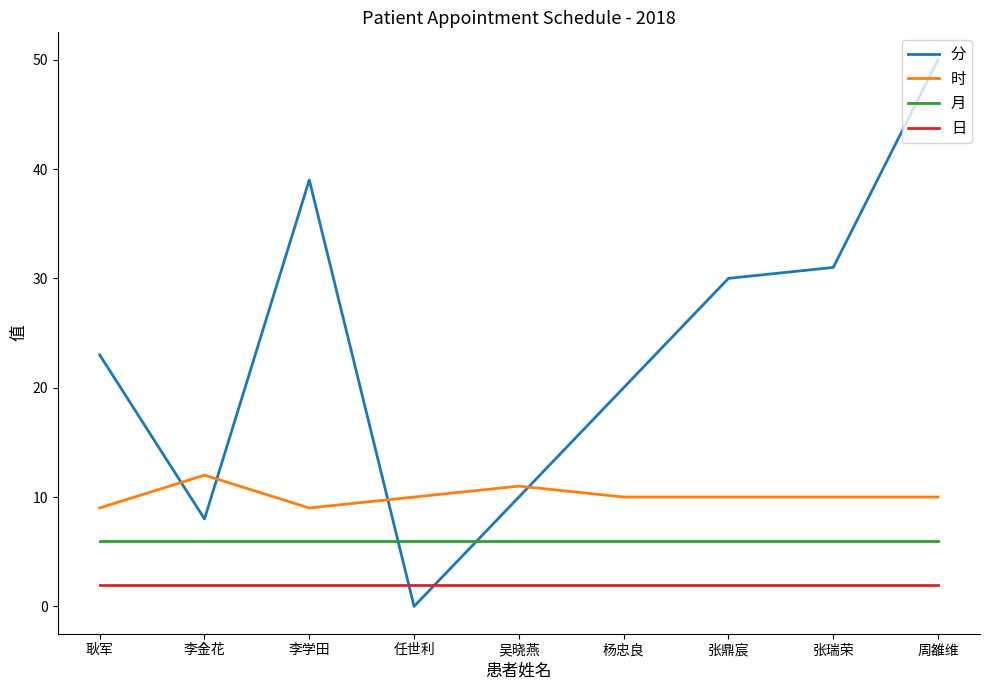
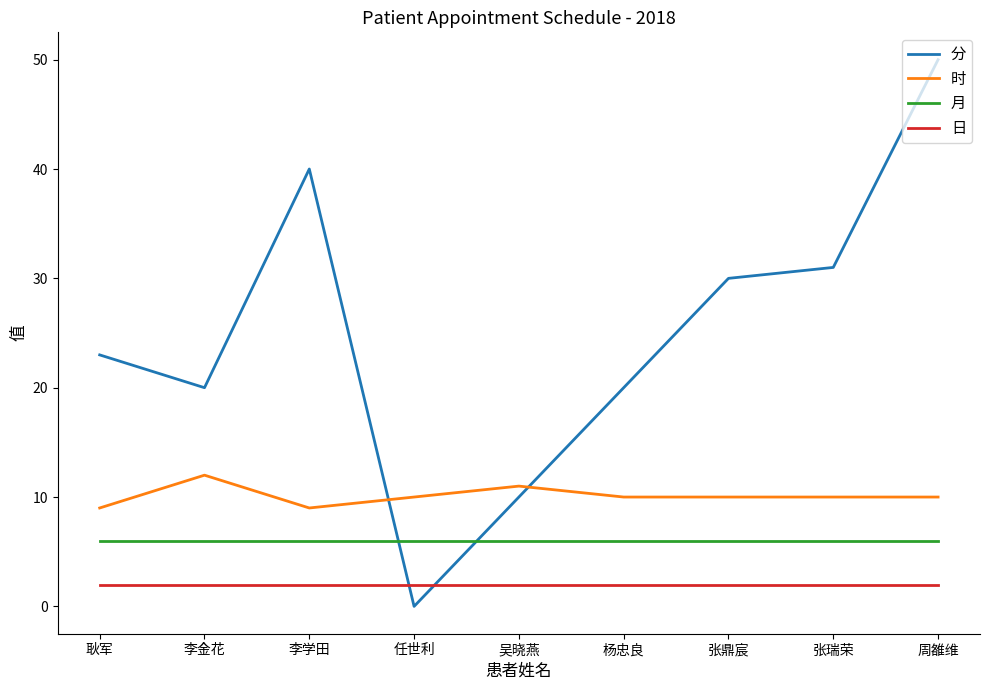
分, 李金花: 8 -> 20
分, 李学田: 39 -> 40
